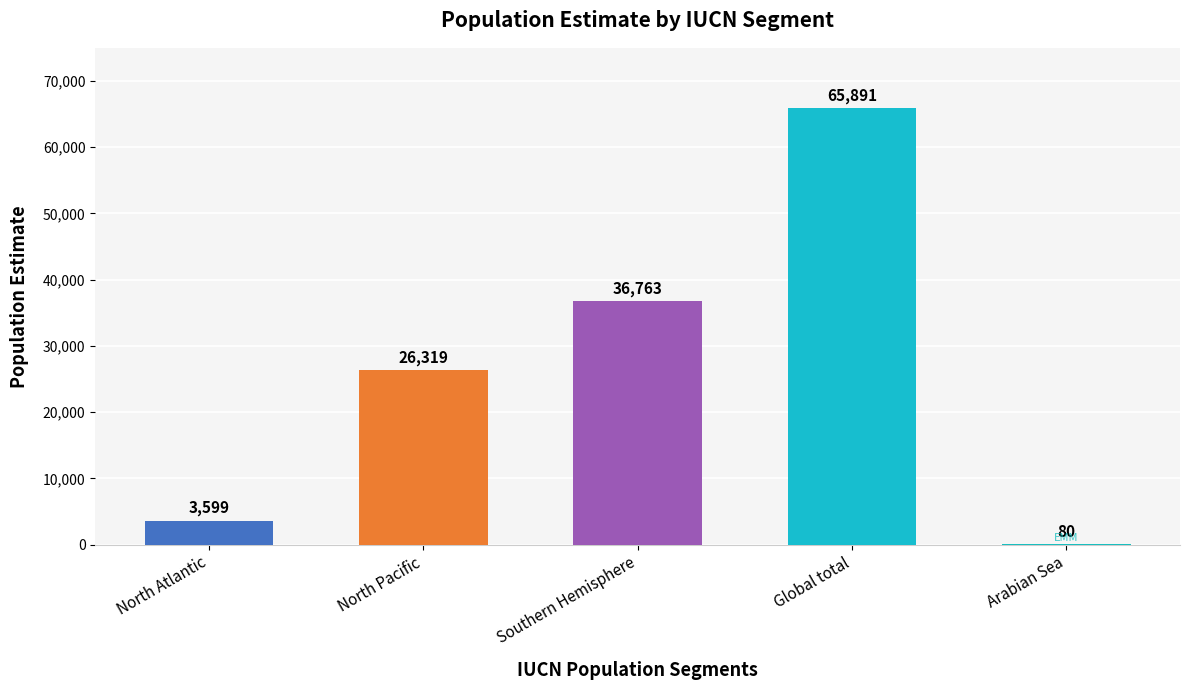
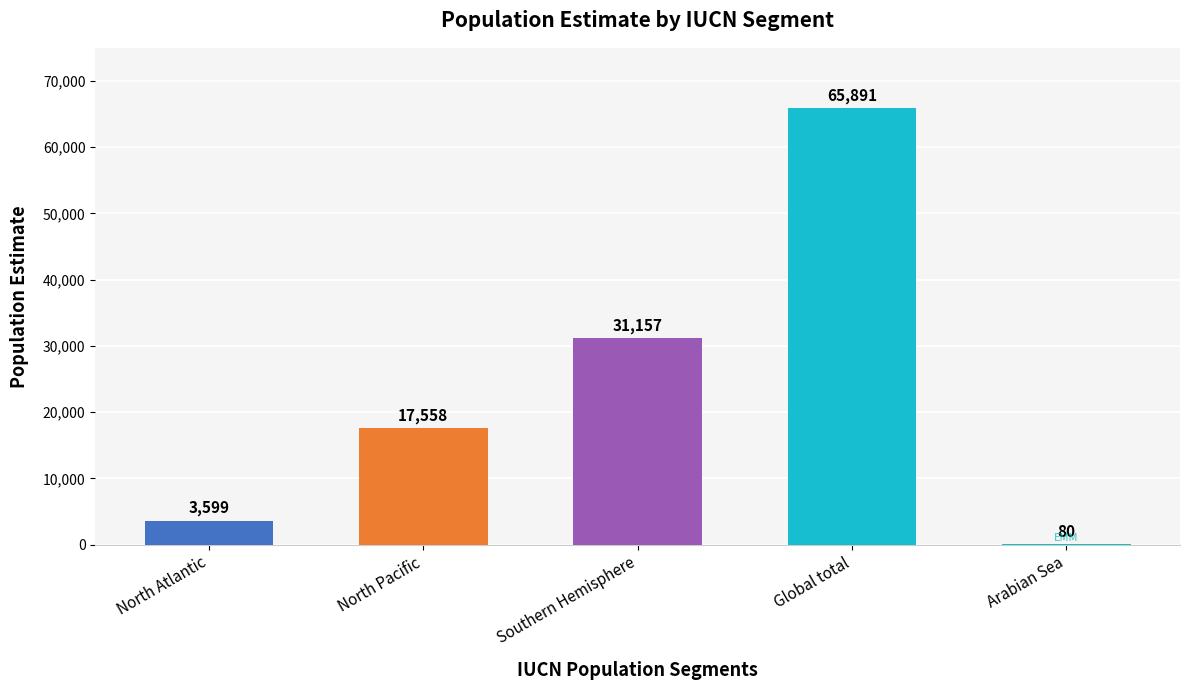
North Pacific: 26,319 -> 17,558
Southern Hemisphere: 36,763 -> 31,157
